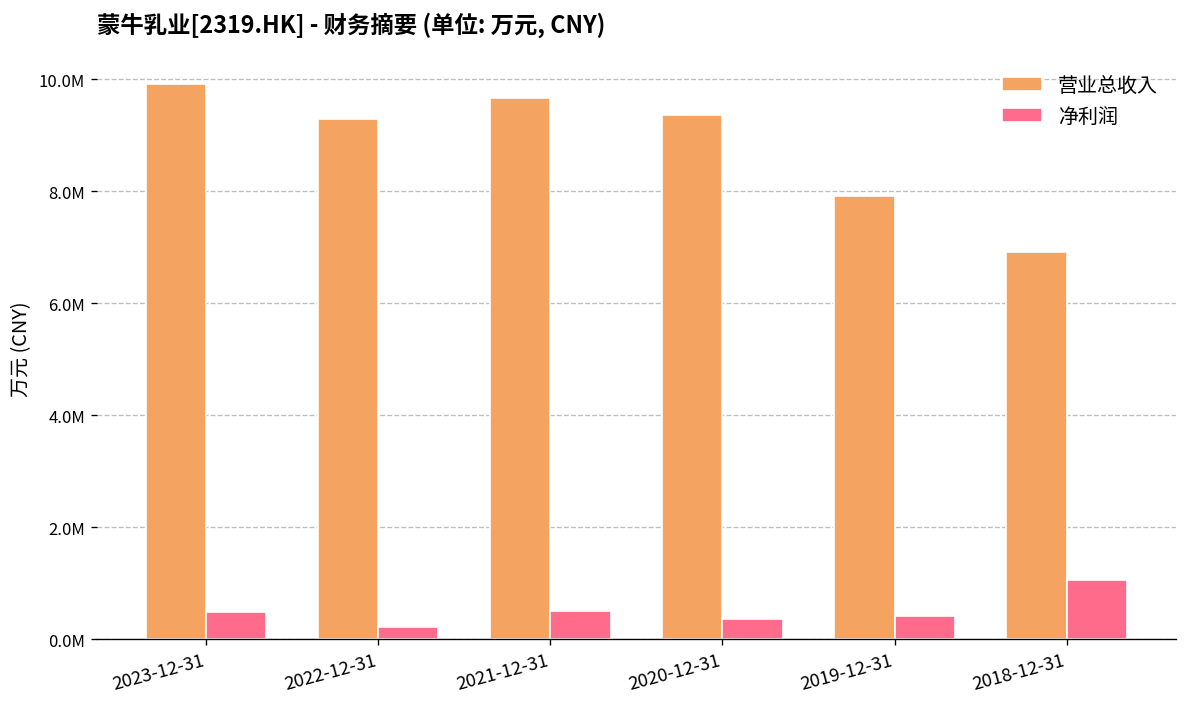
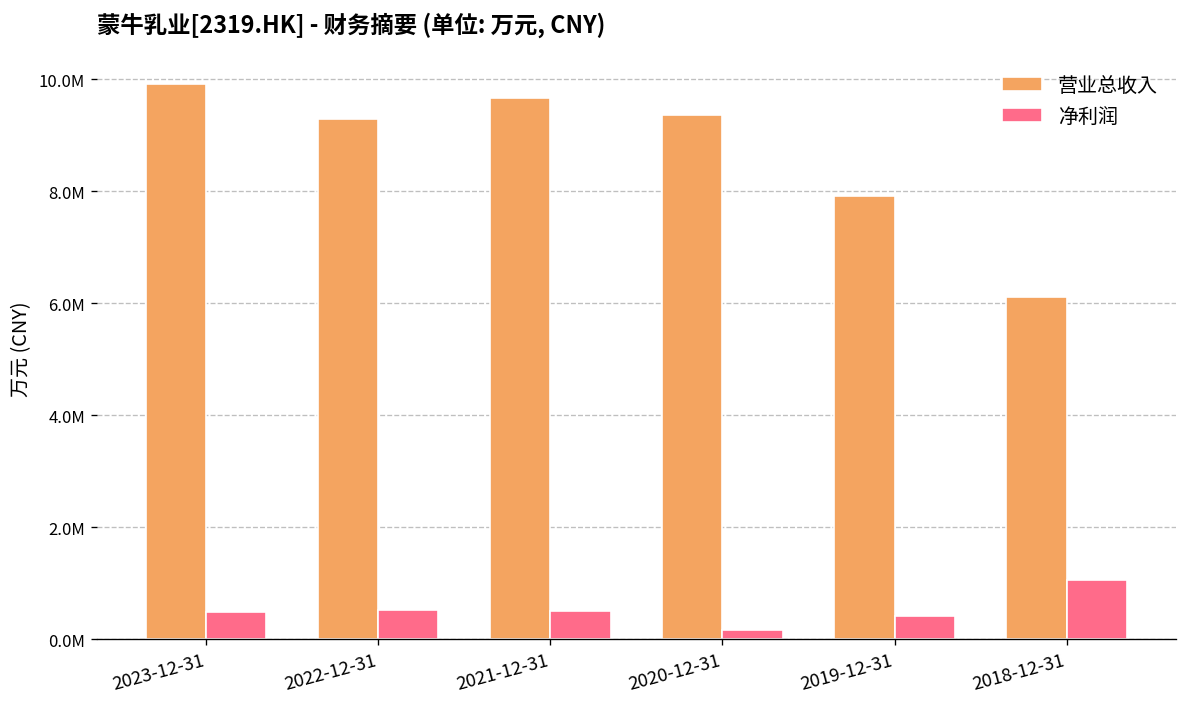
净利润, 2022-12-31: 200000 -> 500000
净利润, 2020-12-31: 400000 -> 200000
营业总收入, 2018-12-31: 6900000 -> 6100000
